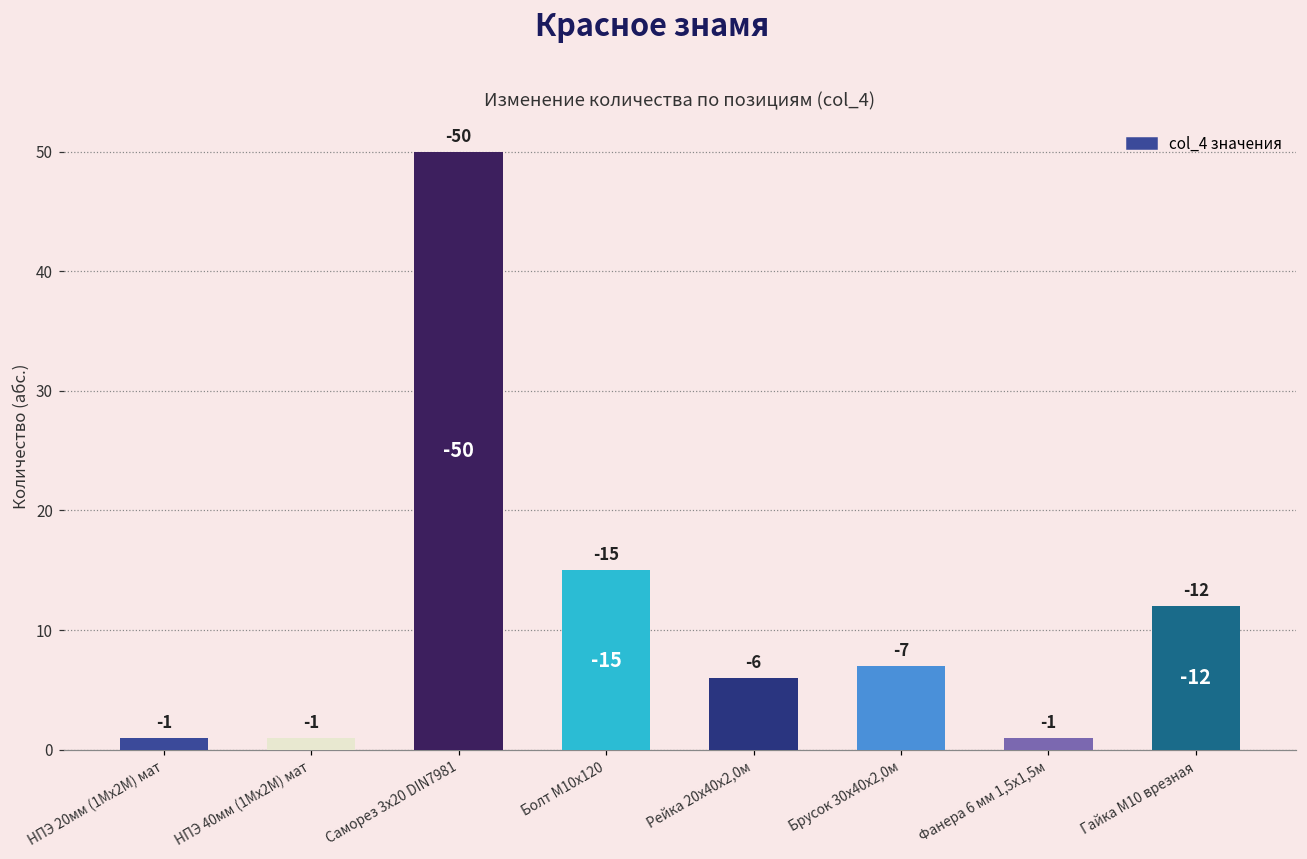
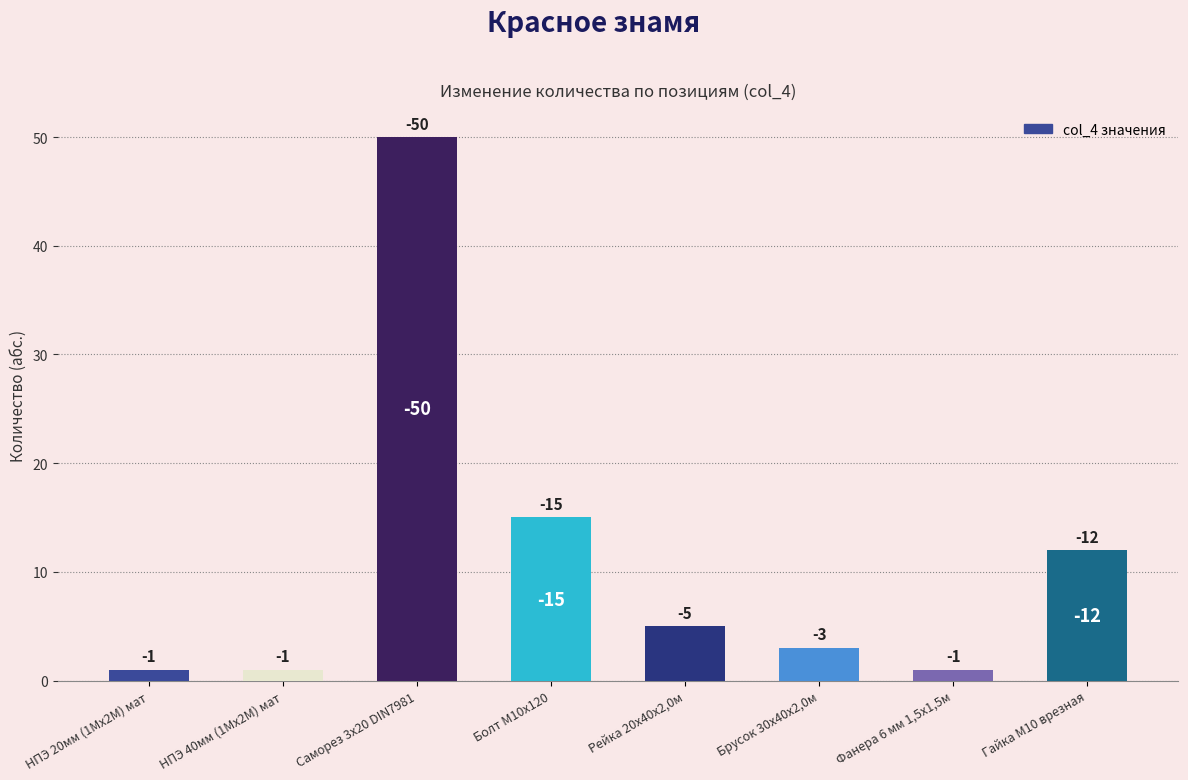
Рейка 20х40х2,0м: -6 -> -5
Брусок 30х40х2,0м: -7 -> -3
